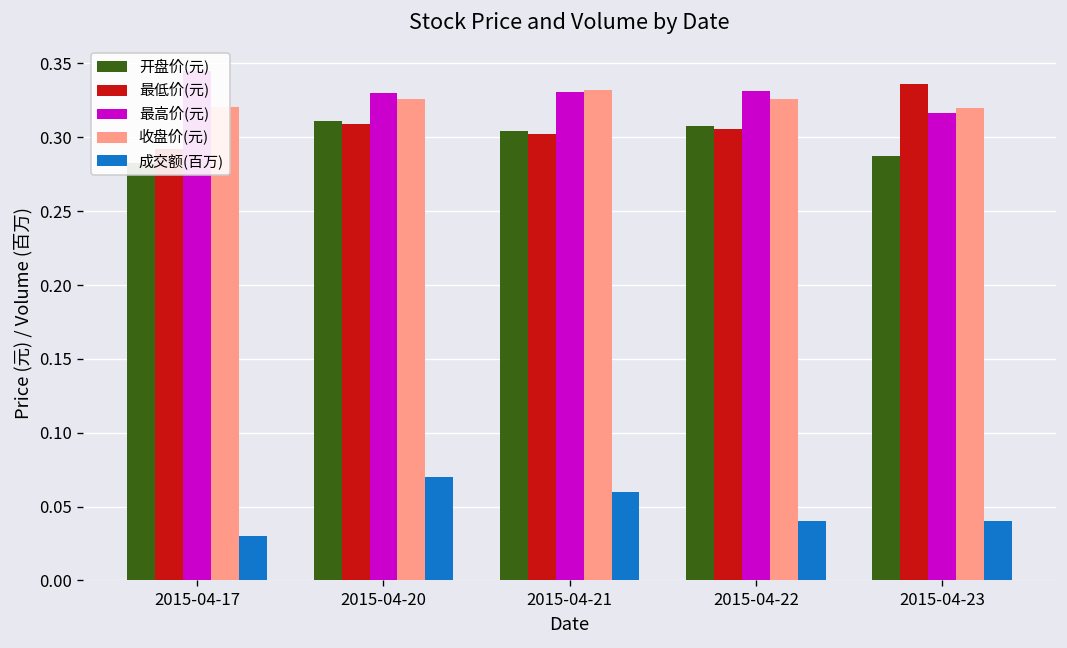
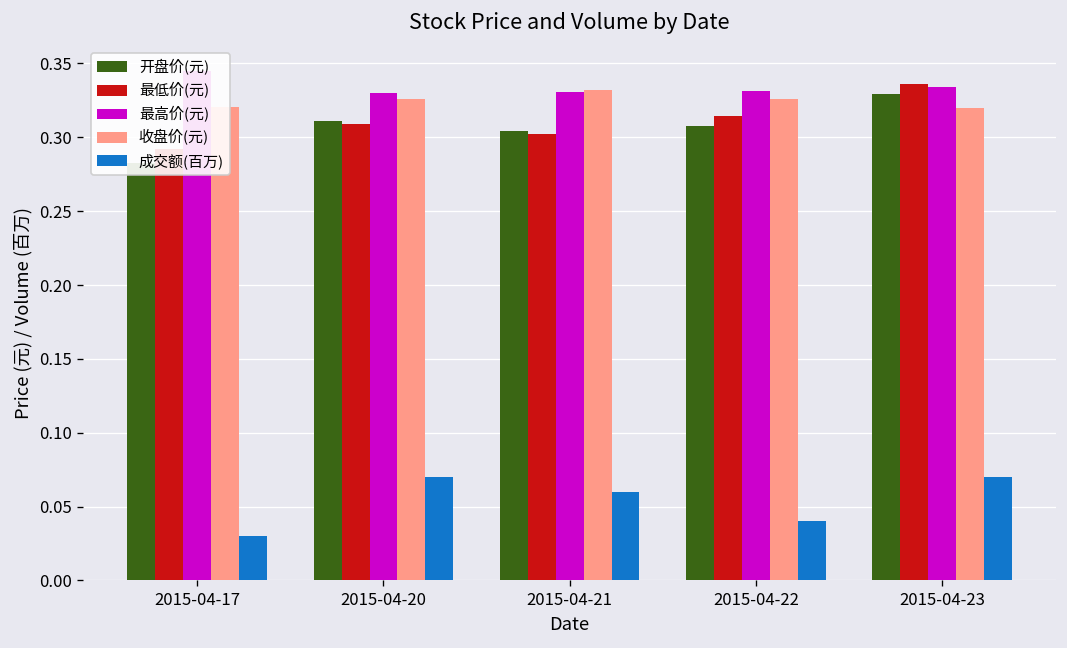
最低价(元), 2015-04-22: 0.306 -> 0.315
开盘价(元), 2015-04-23: 0.288 -> 0.330
最高价(元), 2015-04-23: 0.317 -> 0.334
成交额(百万), 2015-04-23: 0.04 -> 0.07
